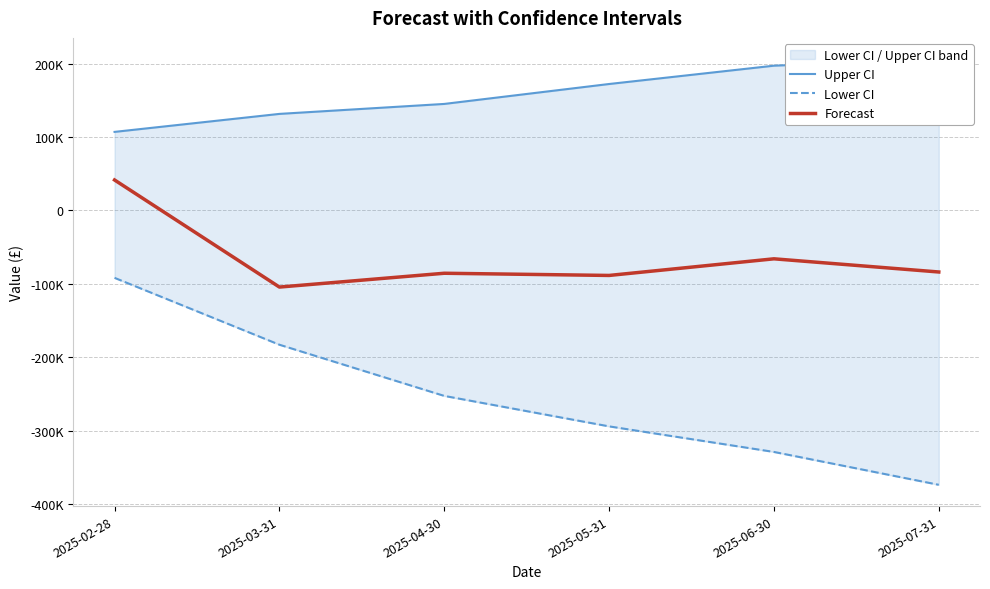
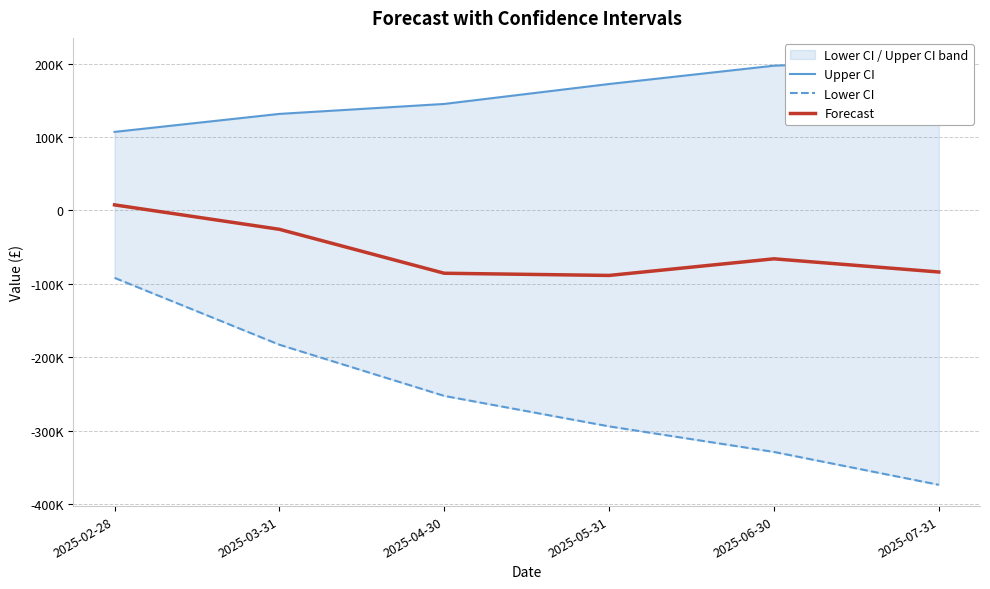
Forecast, 2025-02-28: 40000 -> 10000
Forecast, 2025-03-31: -100000 -> -30000
